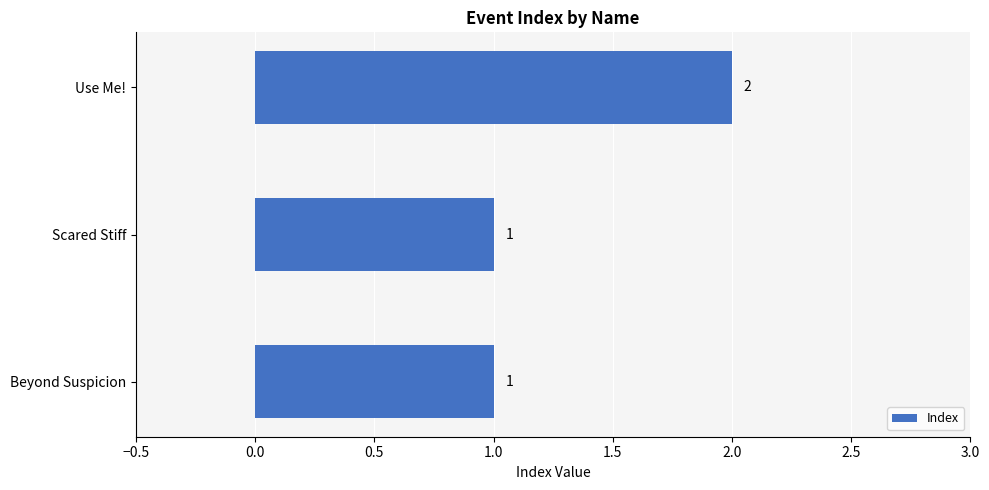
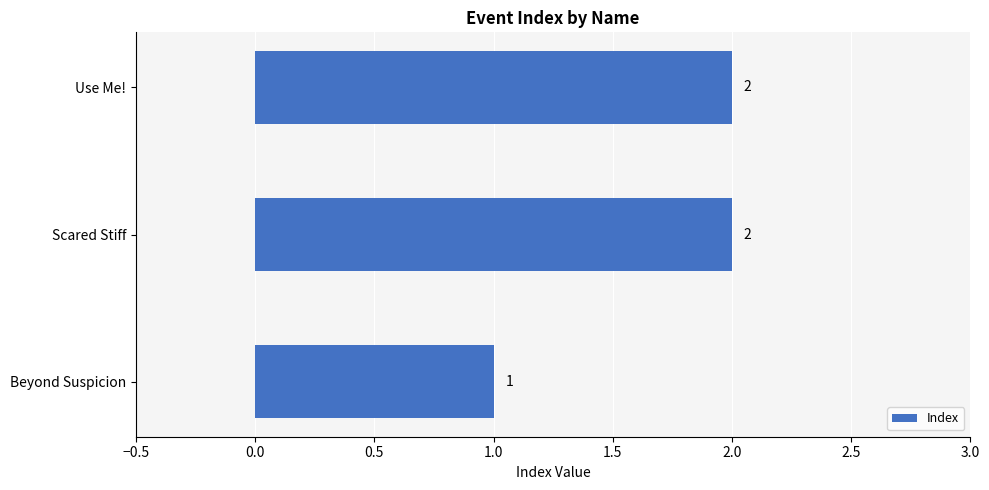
Scared Stiff: 1 -> 2
